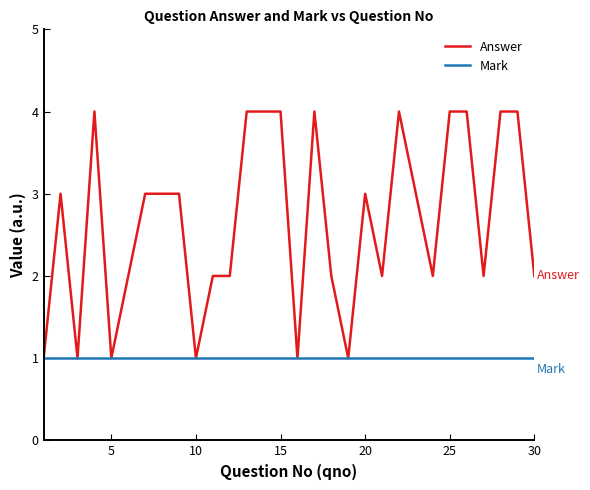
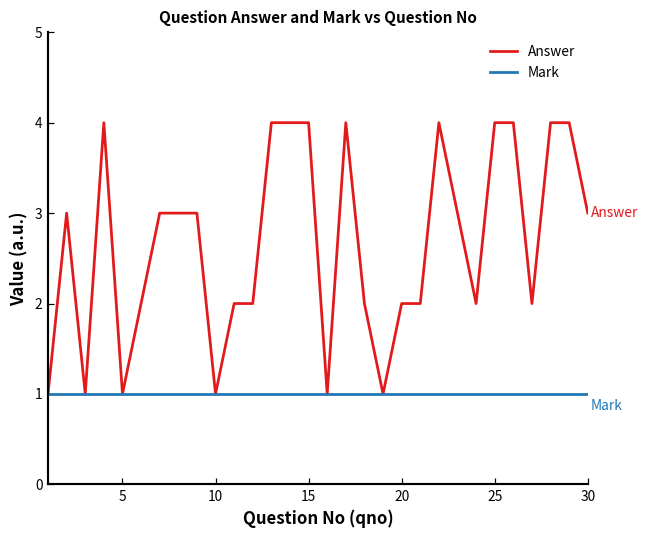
Answer, 20: 3 -> 2
Answer, 30: 2 -> 3
